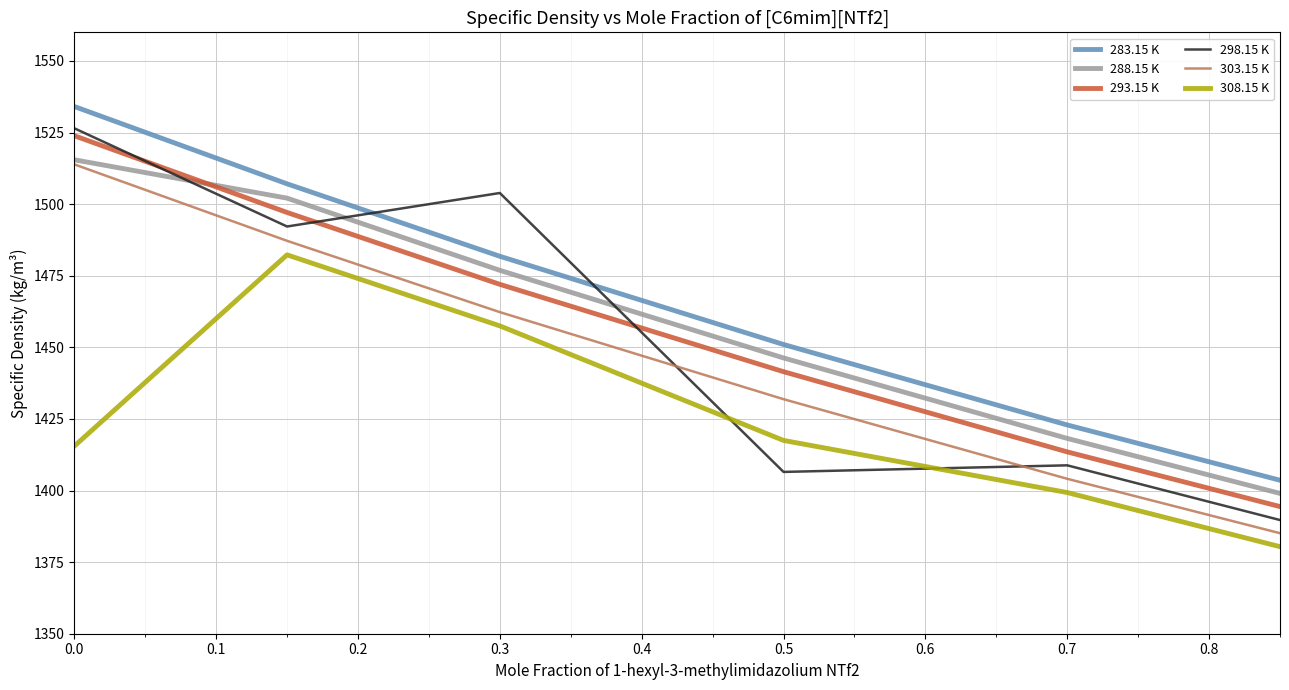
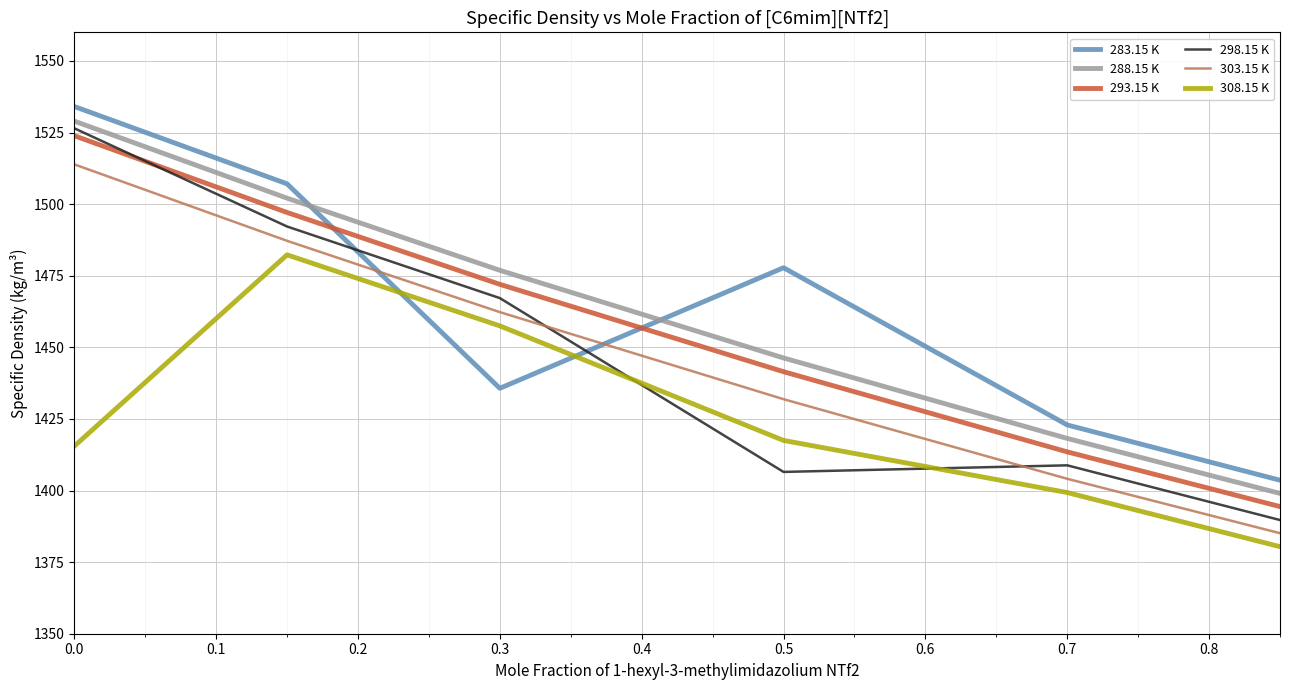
288.15 K, 0.0: 1516 -> 1529
283.15 K, 0.3: 1482 -> 1436
298.15 K, 0.3: 1504 -> 1467
283.15 K, 0.5: 1451 -> 1478
